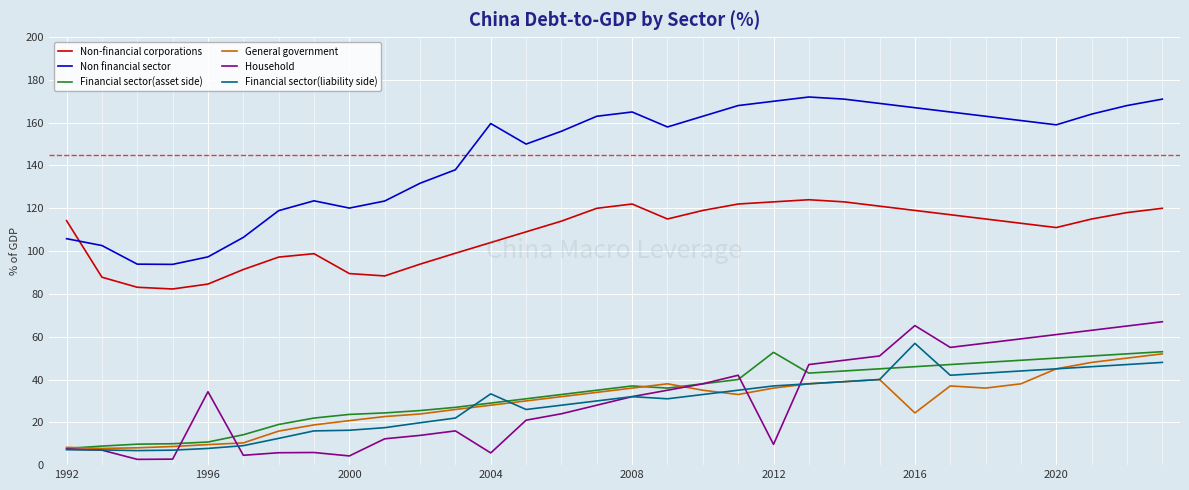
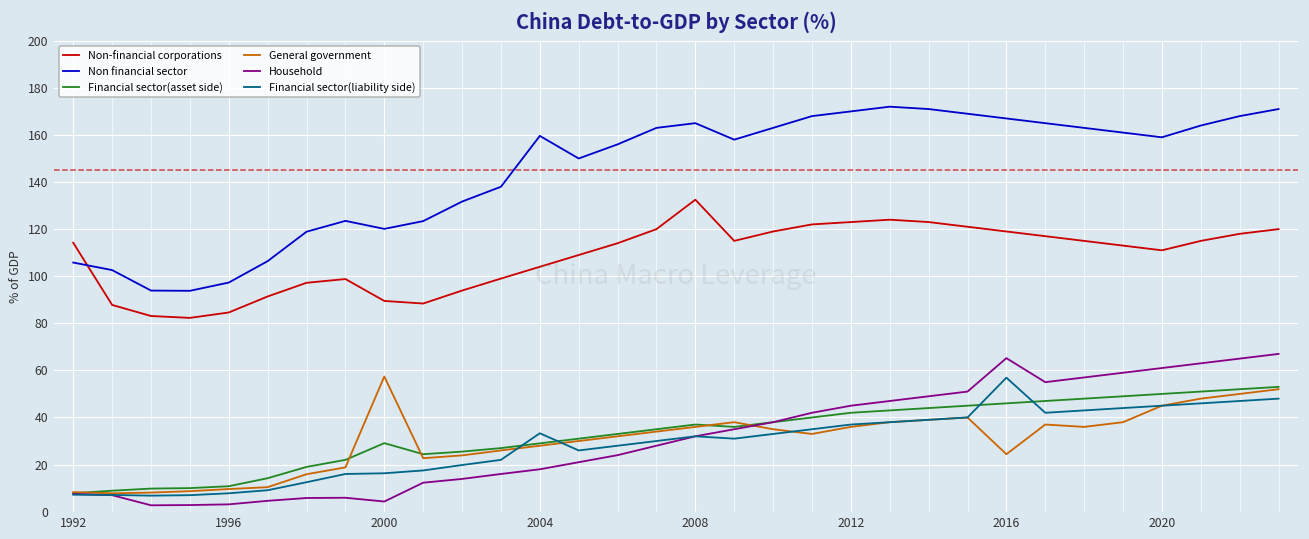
Household, 1996: 34 -> 3
Financial sector(asset side), 2000: 24 -> 29
General government, 2000: 21 -> 57
Household, 2004: 6 -> 18
Non-financial corporations, 2008: 122 -> 133
Financial sector(asset side), 2012: 53 -> 42
Household, 2012: 10 -> 45
